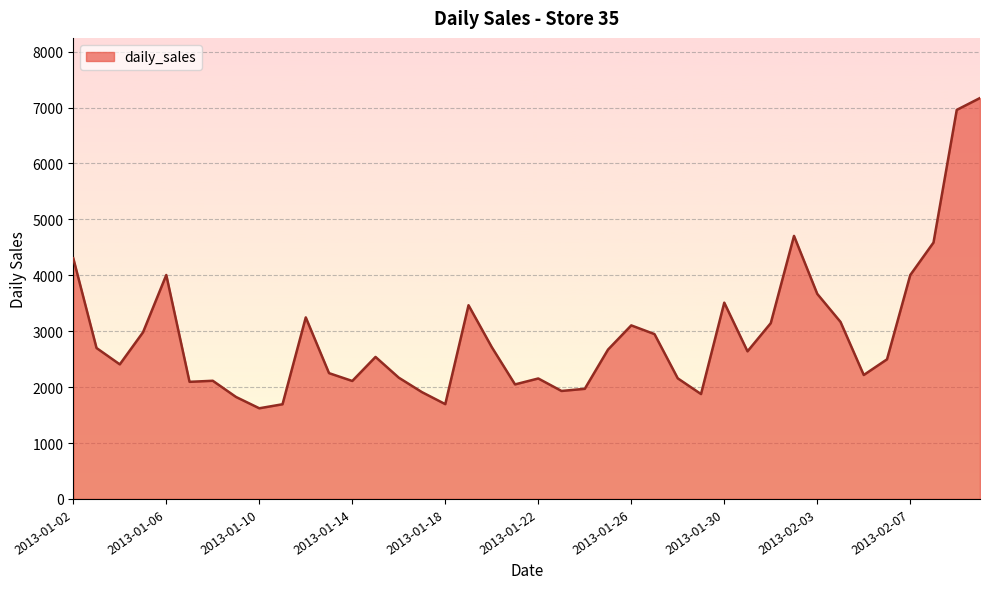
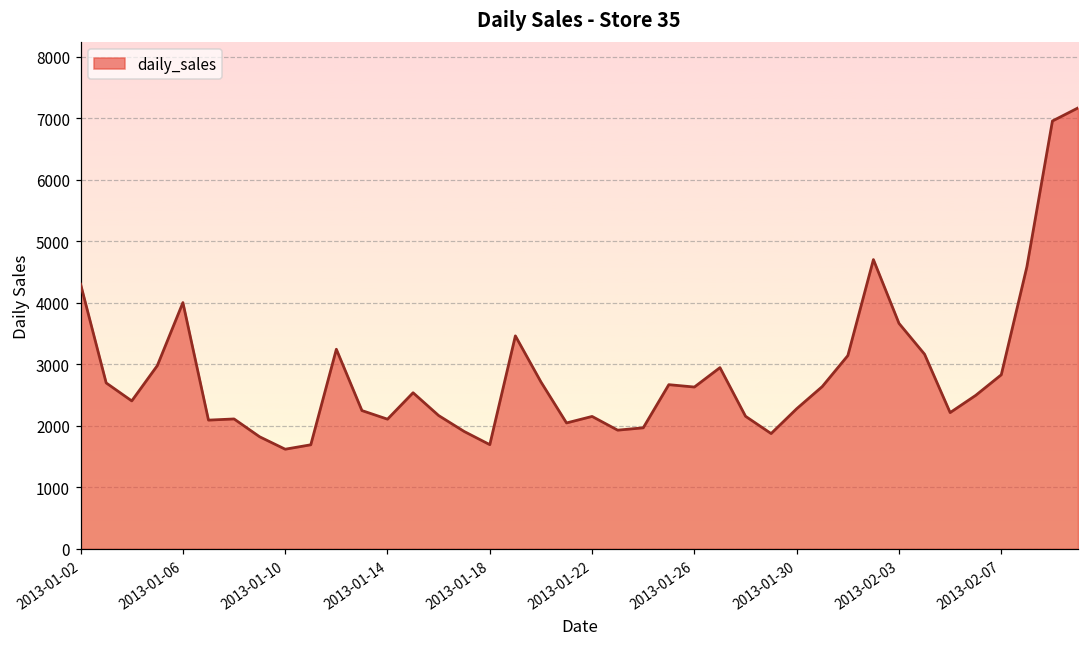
2013-01-26: 3100 -> 2600
2013-01-30: 3500 -> 2300
2013-02-07: 4000 -> 2800
